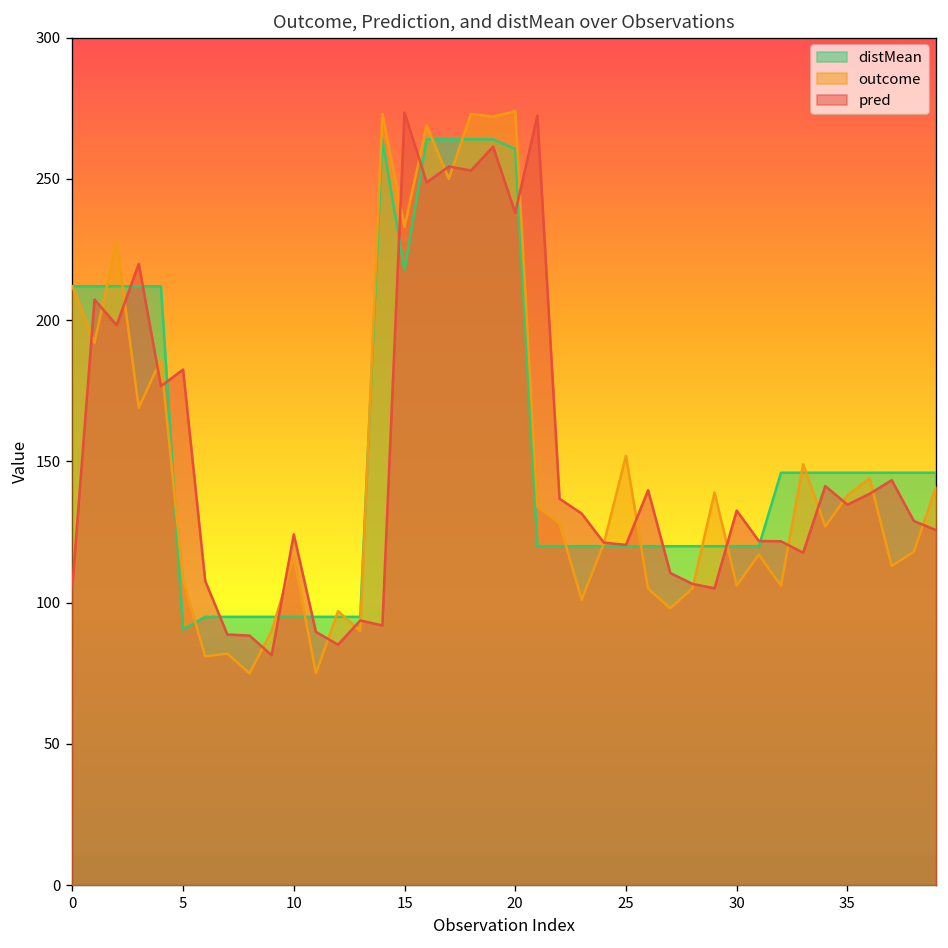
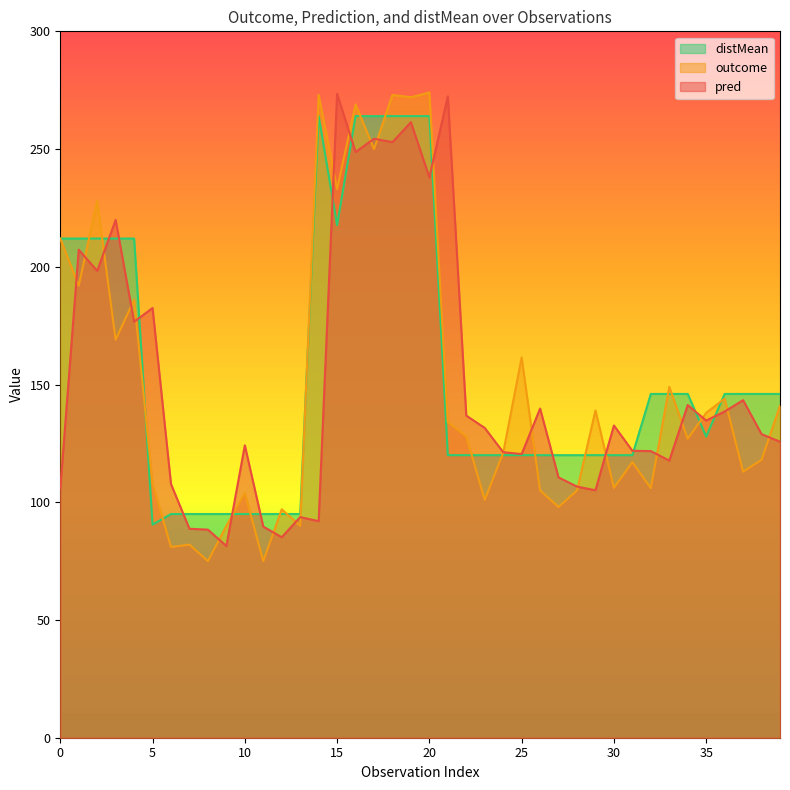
outcome, 10: 116 -> 104
distMean, 20: 261 -> 264
outcome, 25: 152 -> 162
distMean, 35: 146 -> 128
